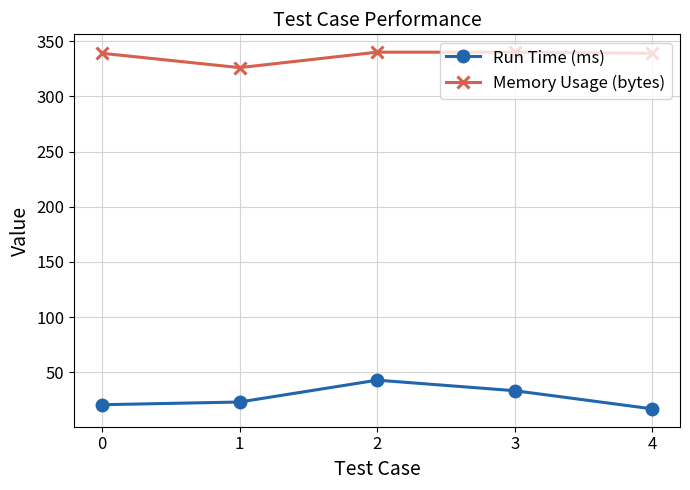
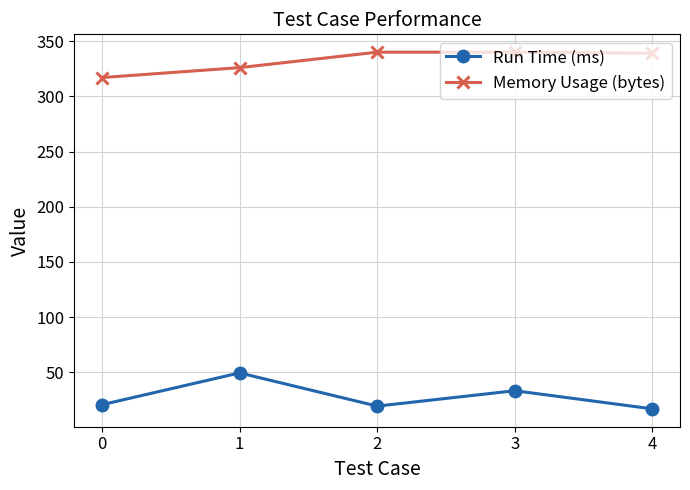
Memory Usage (bytes), 0: 339 -> 317
Run Time (ms), 1: 23 -> 50
Run Time (ms), 2: 43 -> 20
